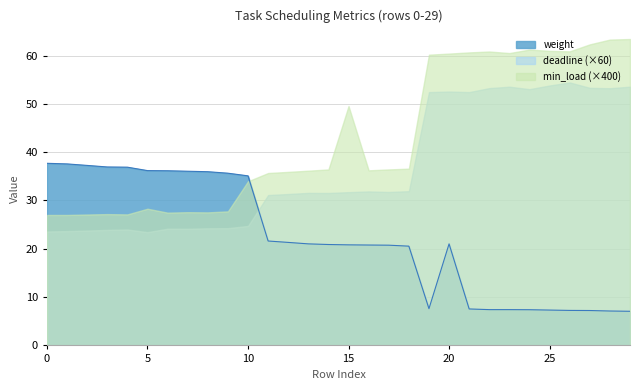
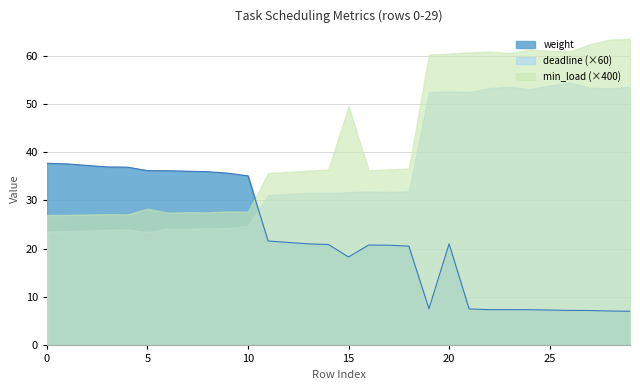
min_load (×400), 10: 34 -> 28
weight, 15: 21 -> 18
